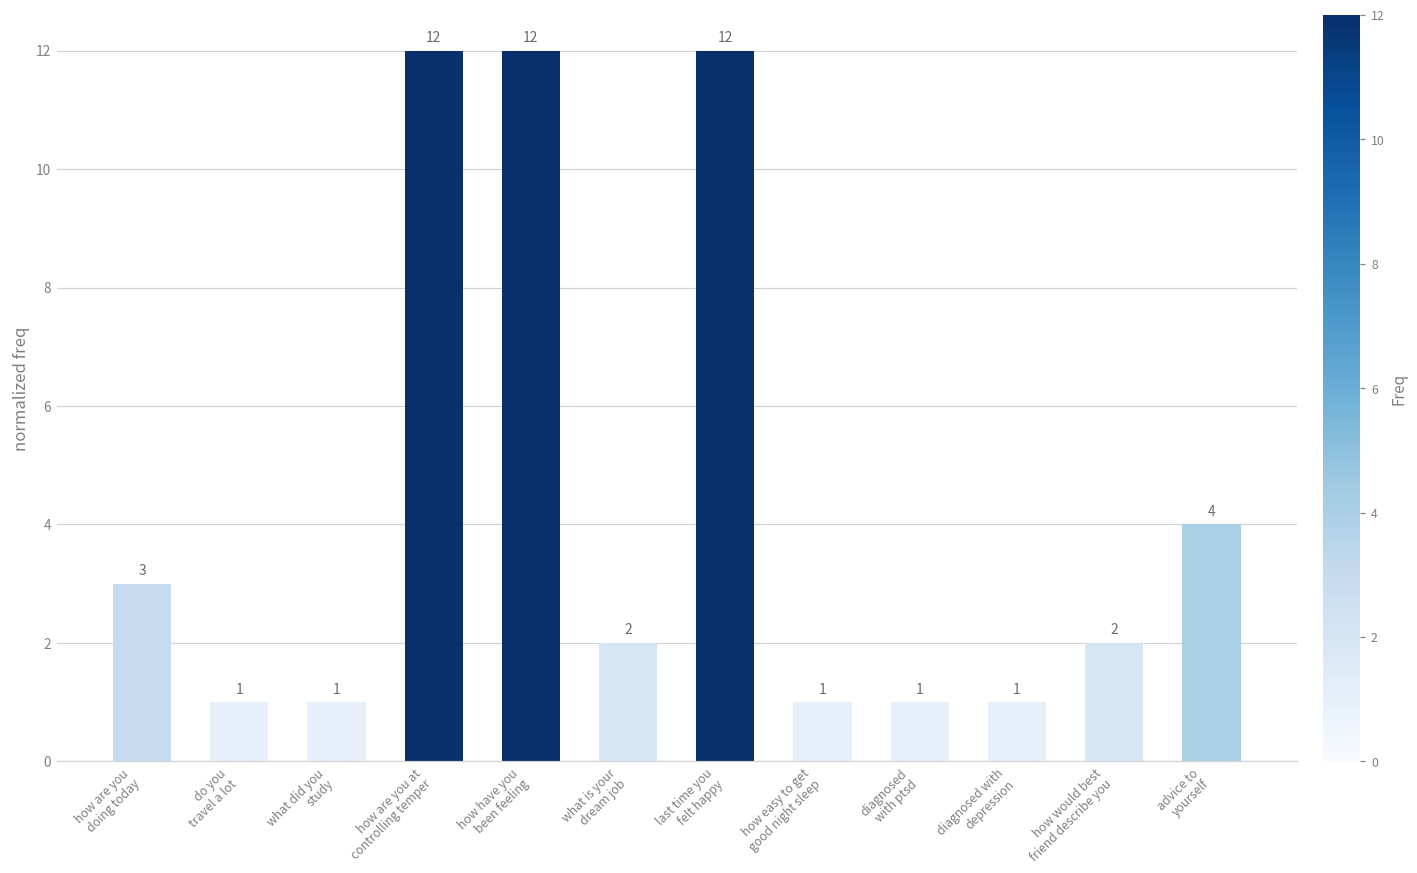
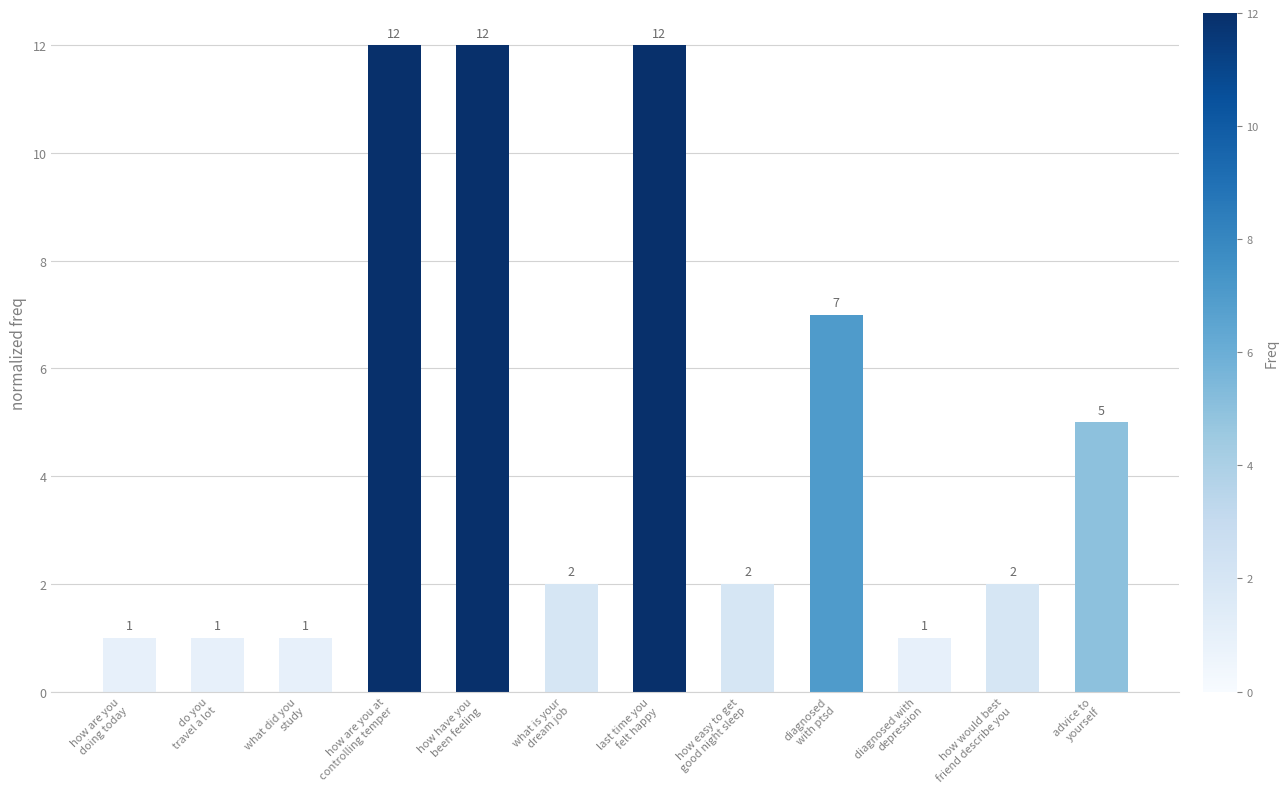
how are you doing today: 3 -> 1
how easy to get good night sleep: 1 -> 2
diagnosed with ptsd: 1 -> 7
advice to yourself: 4 -> 5
